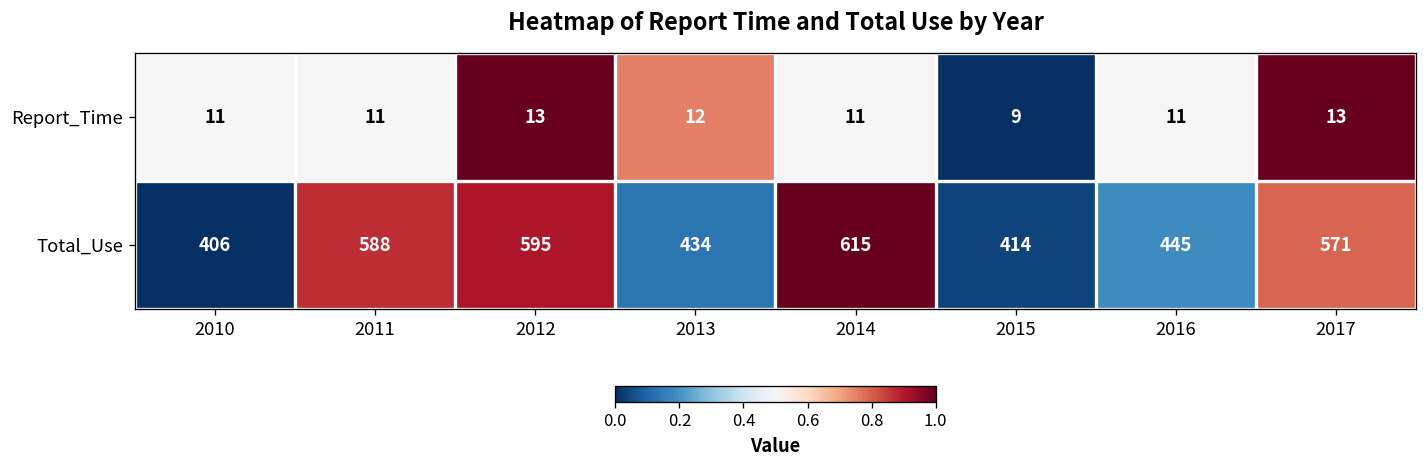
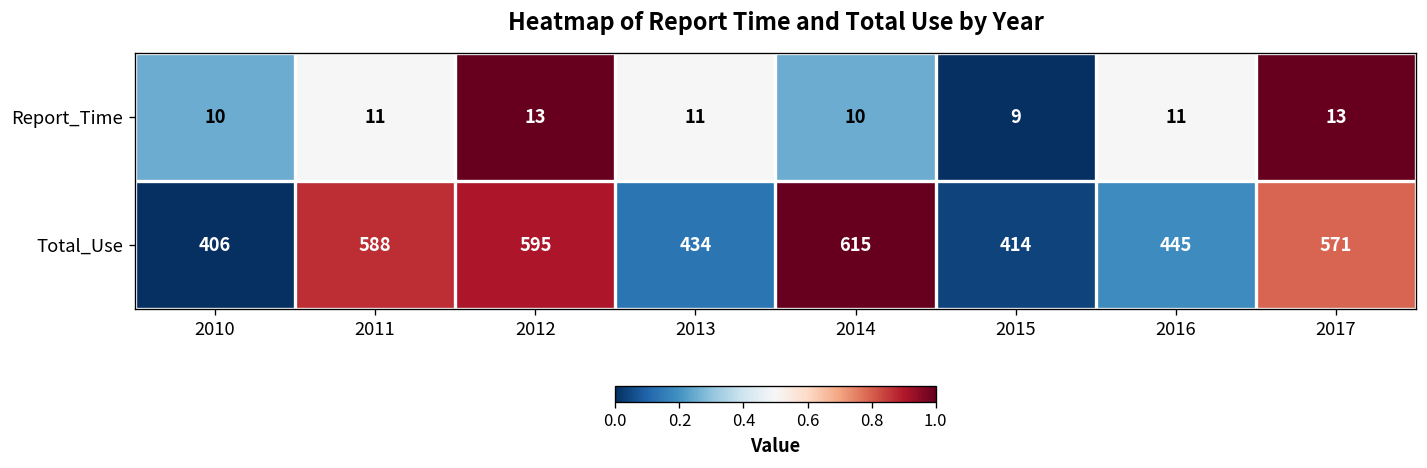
Report_Time, 2010: 11 -> 10
Report_Time, 2013: 12 -> 11
Report_Time, 2014: 11 -> 10
